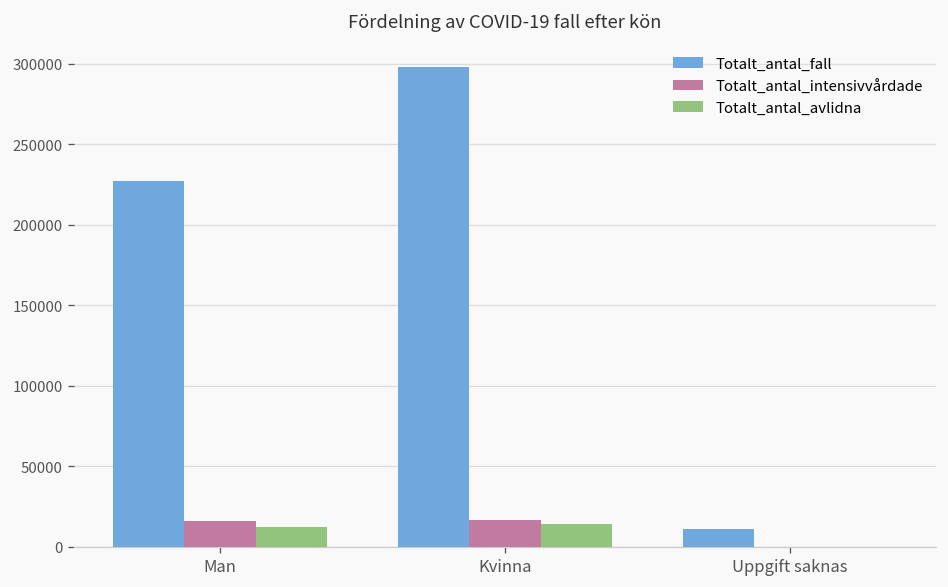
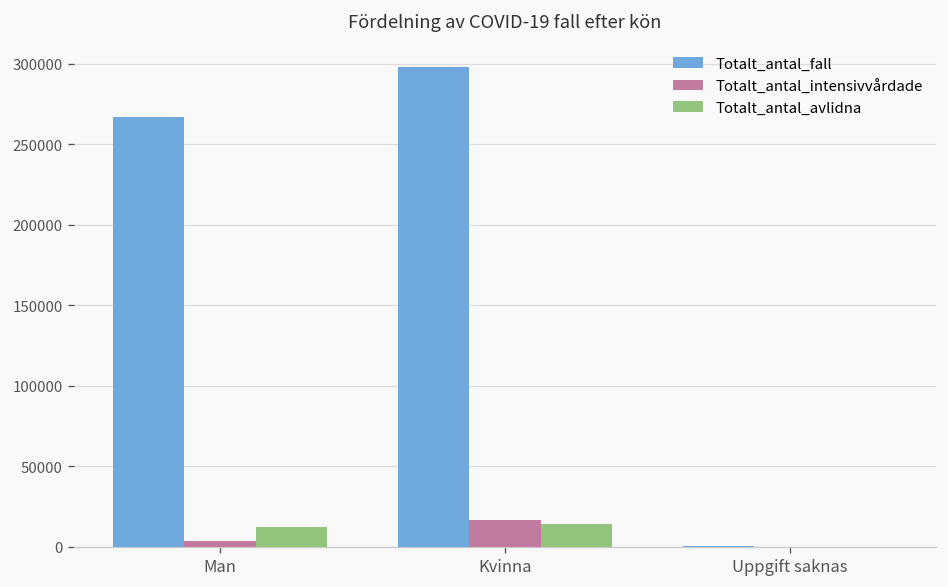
Totalt_antal_fall, Man: 227000 -> 267000
Totalt_antal_intensivvårdade, Man: 16000 -> 3000
Totalt_antal_fall, Uppgift saknas: 11000 -> 0
